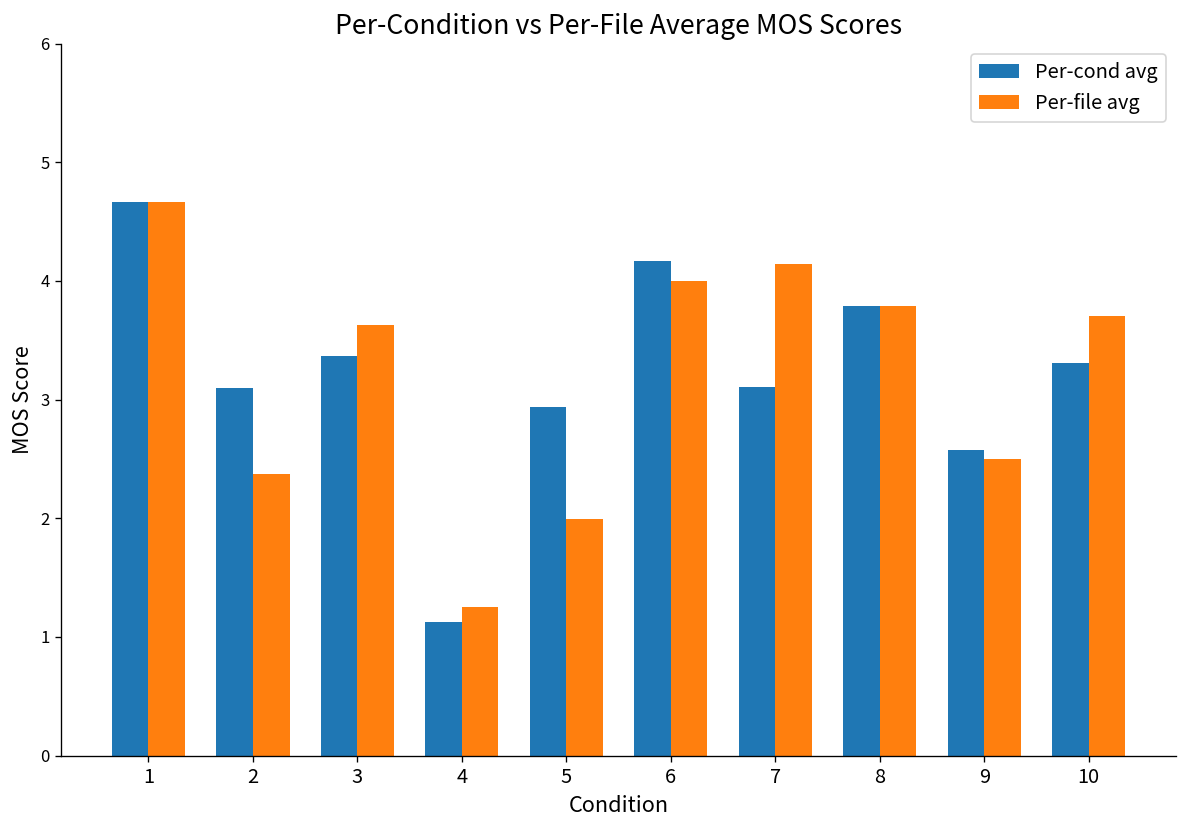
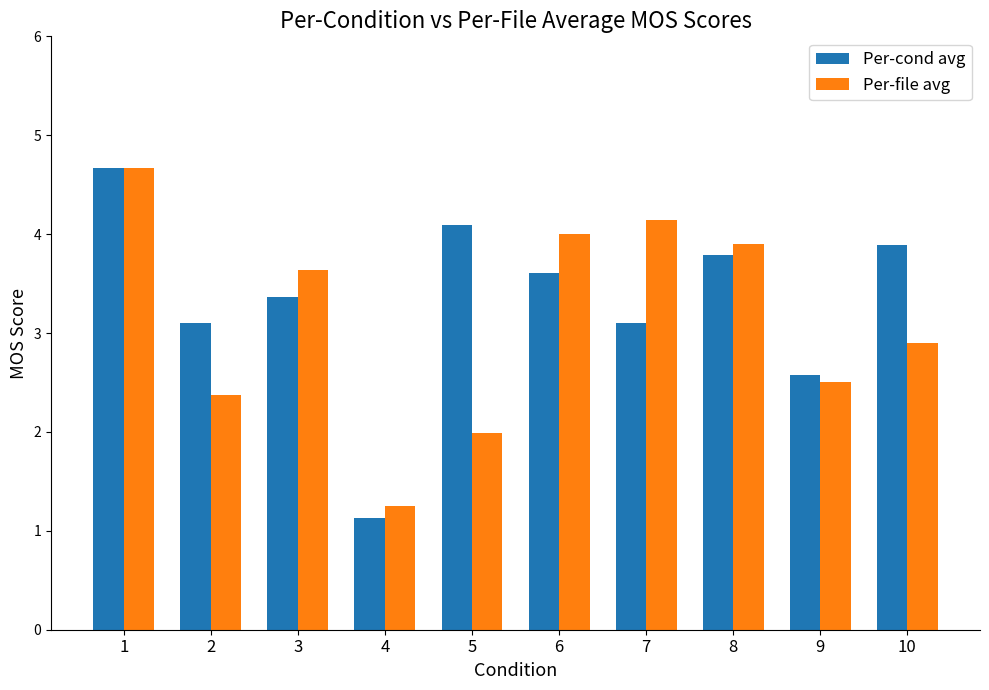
Per-cond avg, 5: 2.9 -> 4.1
Per-cond avg, 6: 4.2 -> 3.6
Per-file avg, 8: 3.8 -> 3.9
Per-cond avg, 10: 3.3 -> 3.9
Per-file avg, 10: 3.7 -> 2.9
